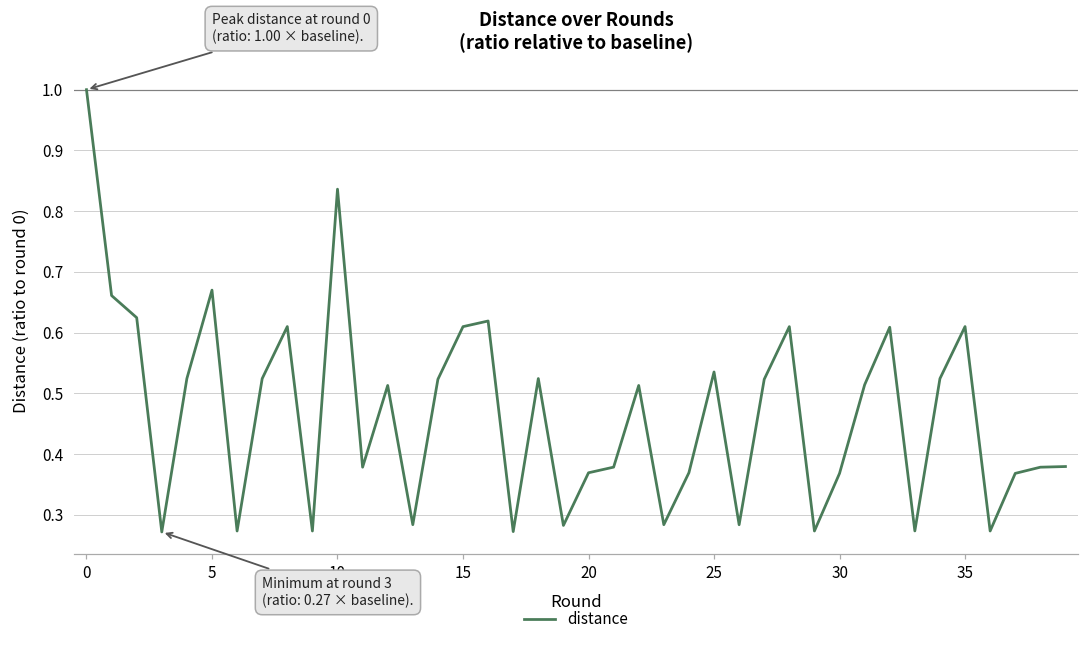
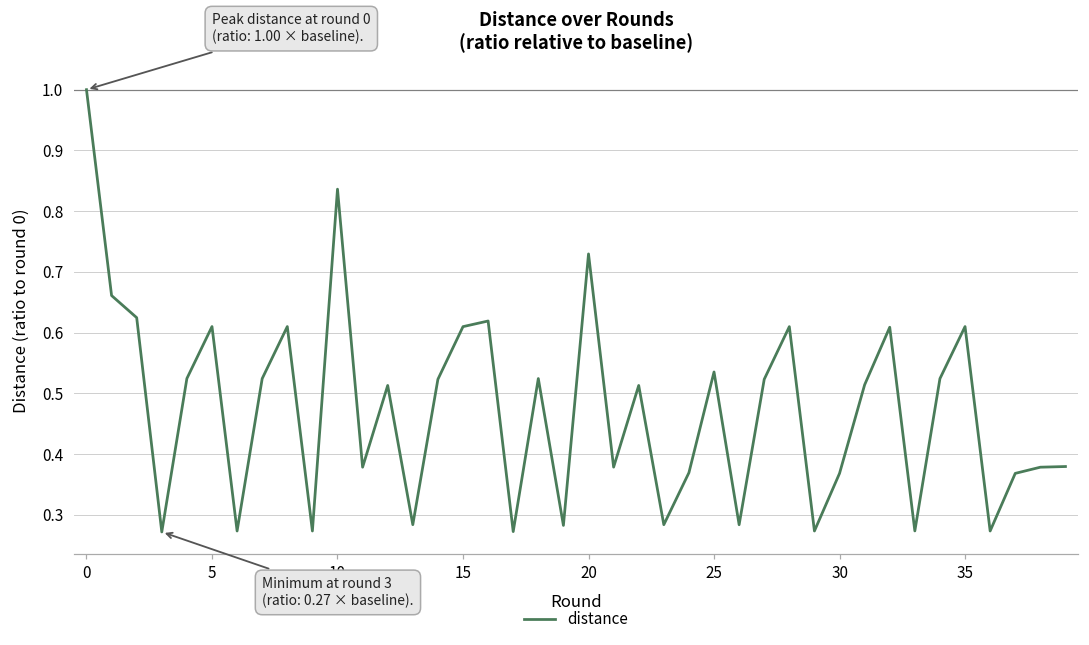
5: 0.67 -> 0.61
20: 0.37 -> 0.73
